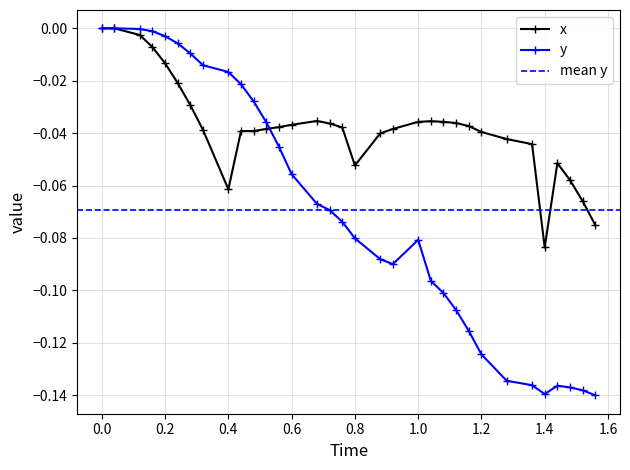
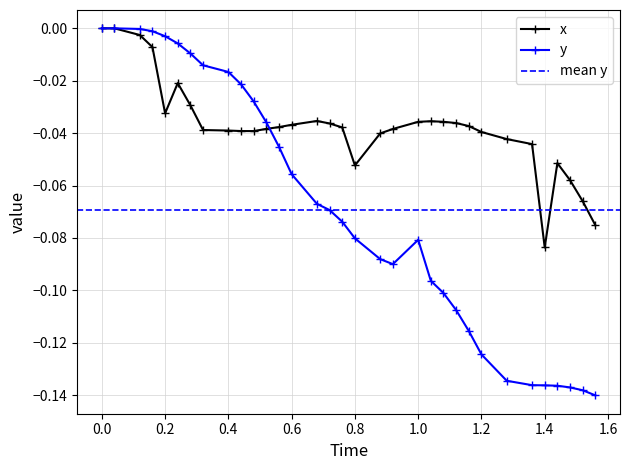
x, 0.2: -0.013 -> -0.032
x, 0.4: -0.061 -> -0.039
y, 1.4: -0.140 -> -0.136
